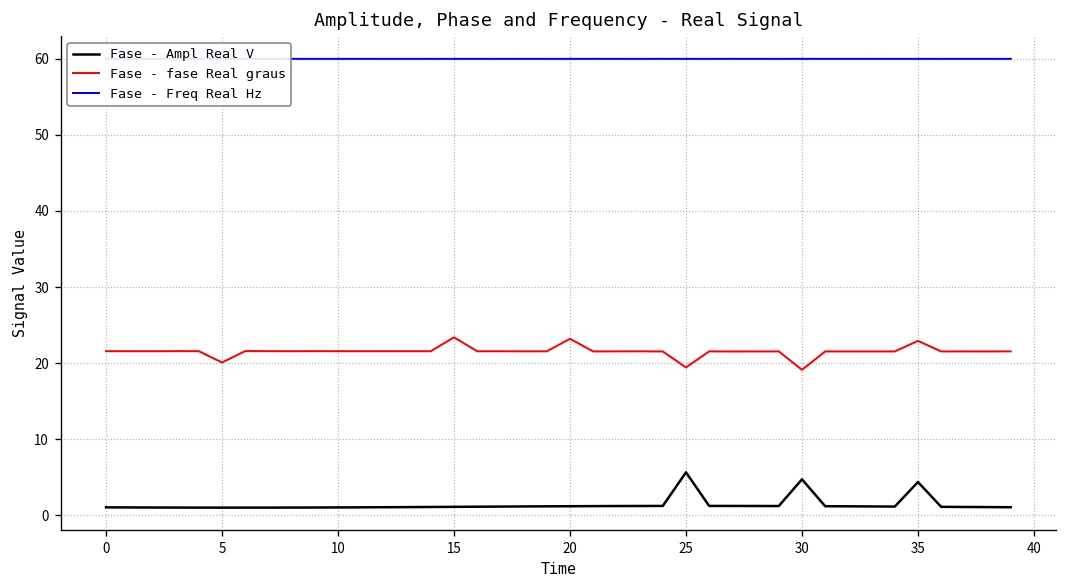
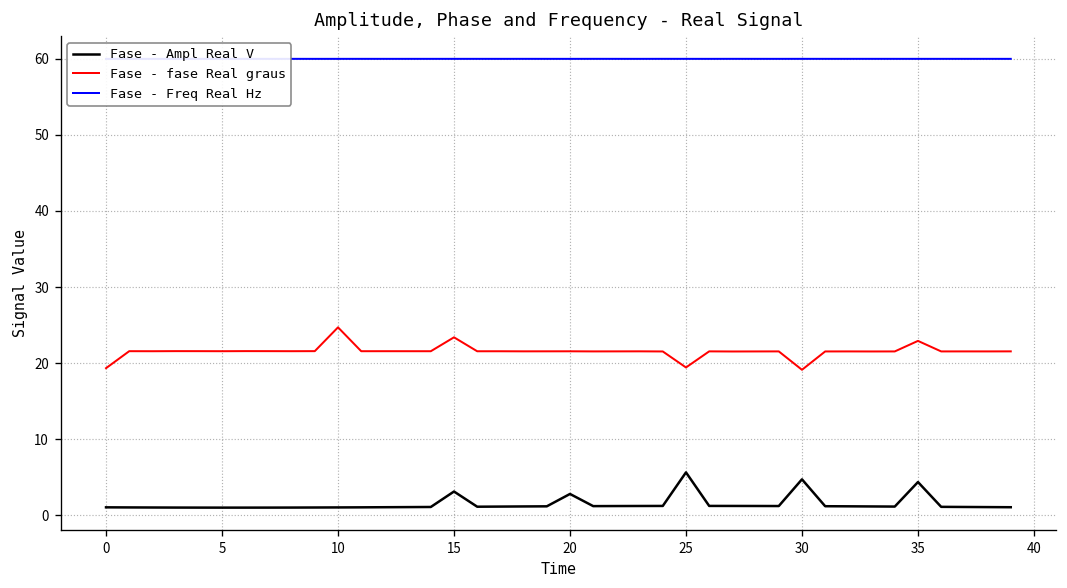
Fase - fase Real graus, 0: 22 -> 19
Fase - fase Real graus, 5: 20 -> 22
Fase - fase Real graus, 10: 22 -> 25
Fase - Ampl Real V, 15: 1 -> 3
Fase - Ampl Real V, 20: 1 -> 3
Fase - fase Real graus, 20: 23 -> 22
